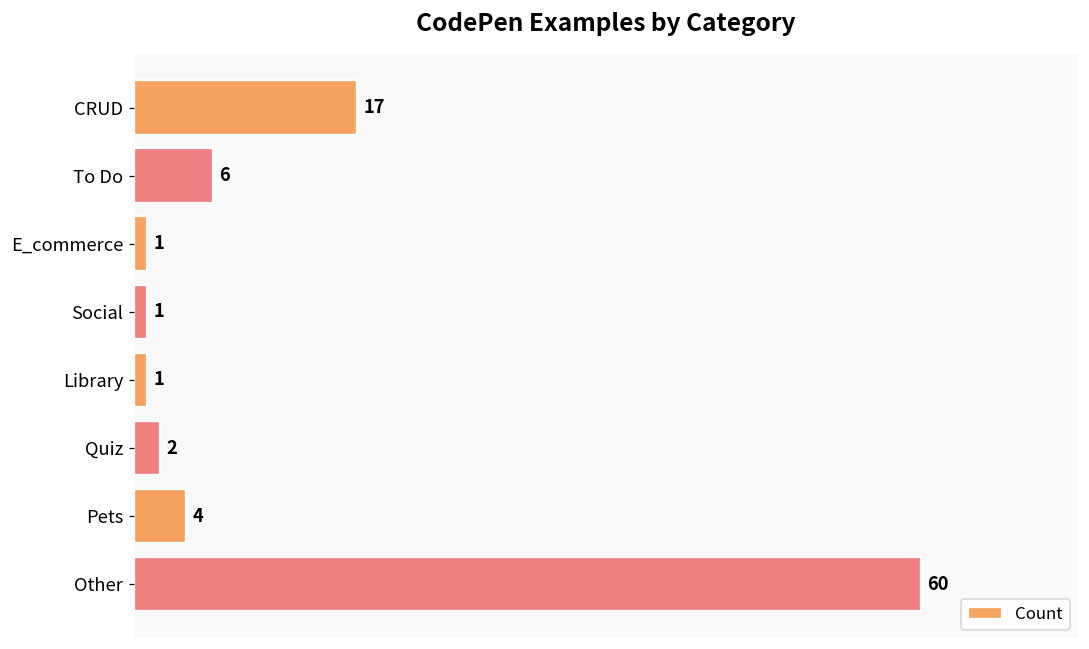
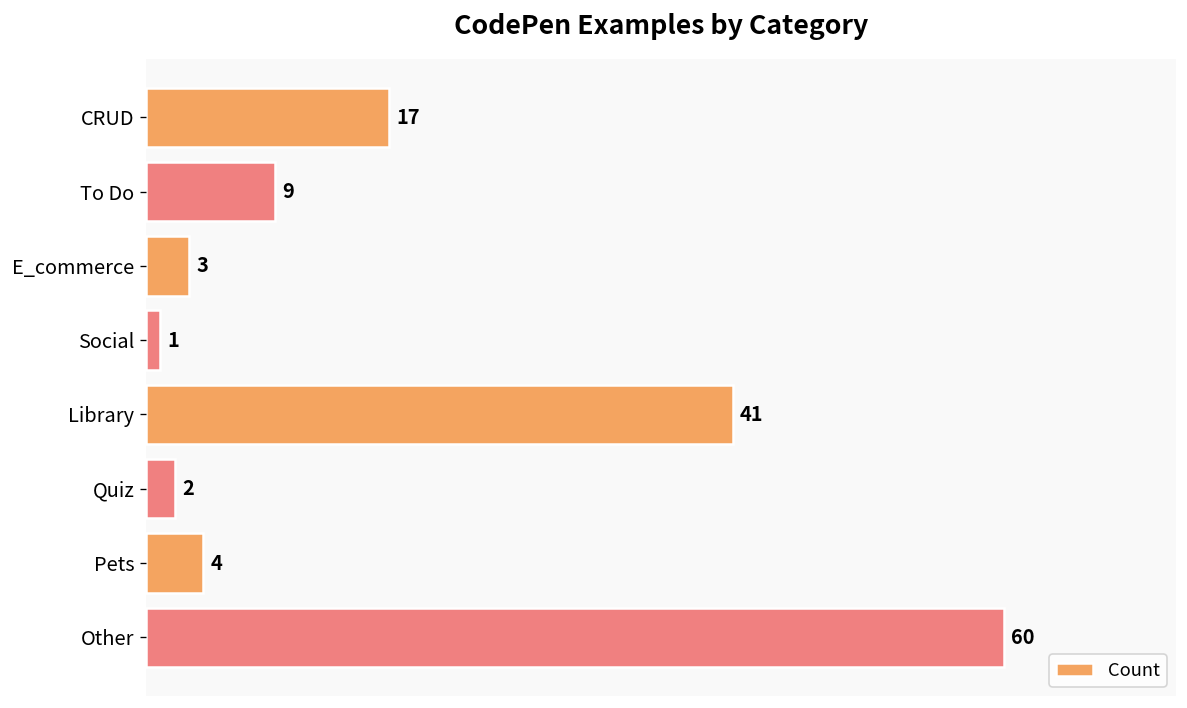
To Do: 6 -> 9
E_commerce: 1 -> 3
Library: 1 -> 41
